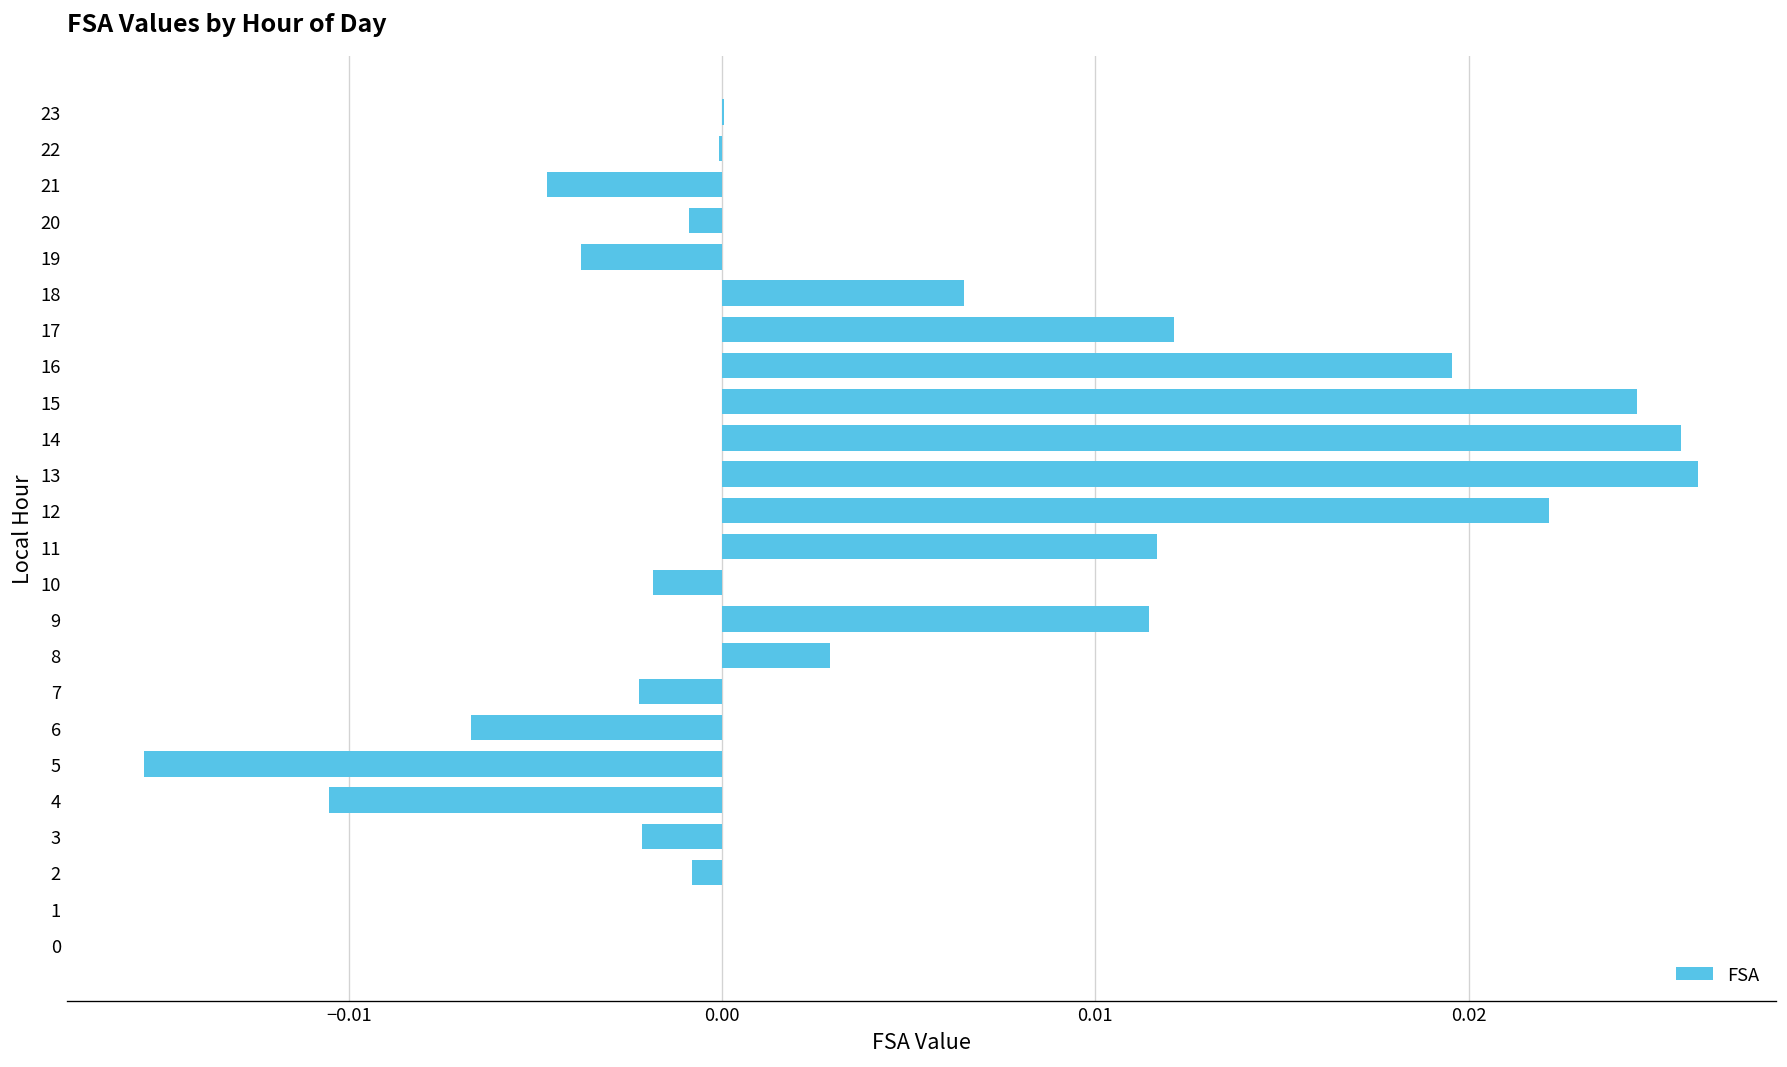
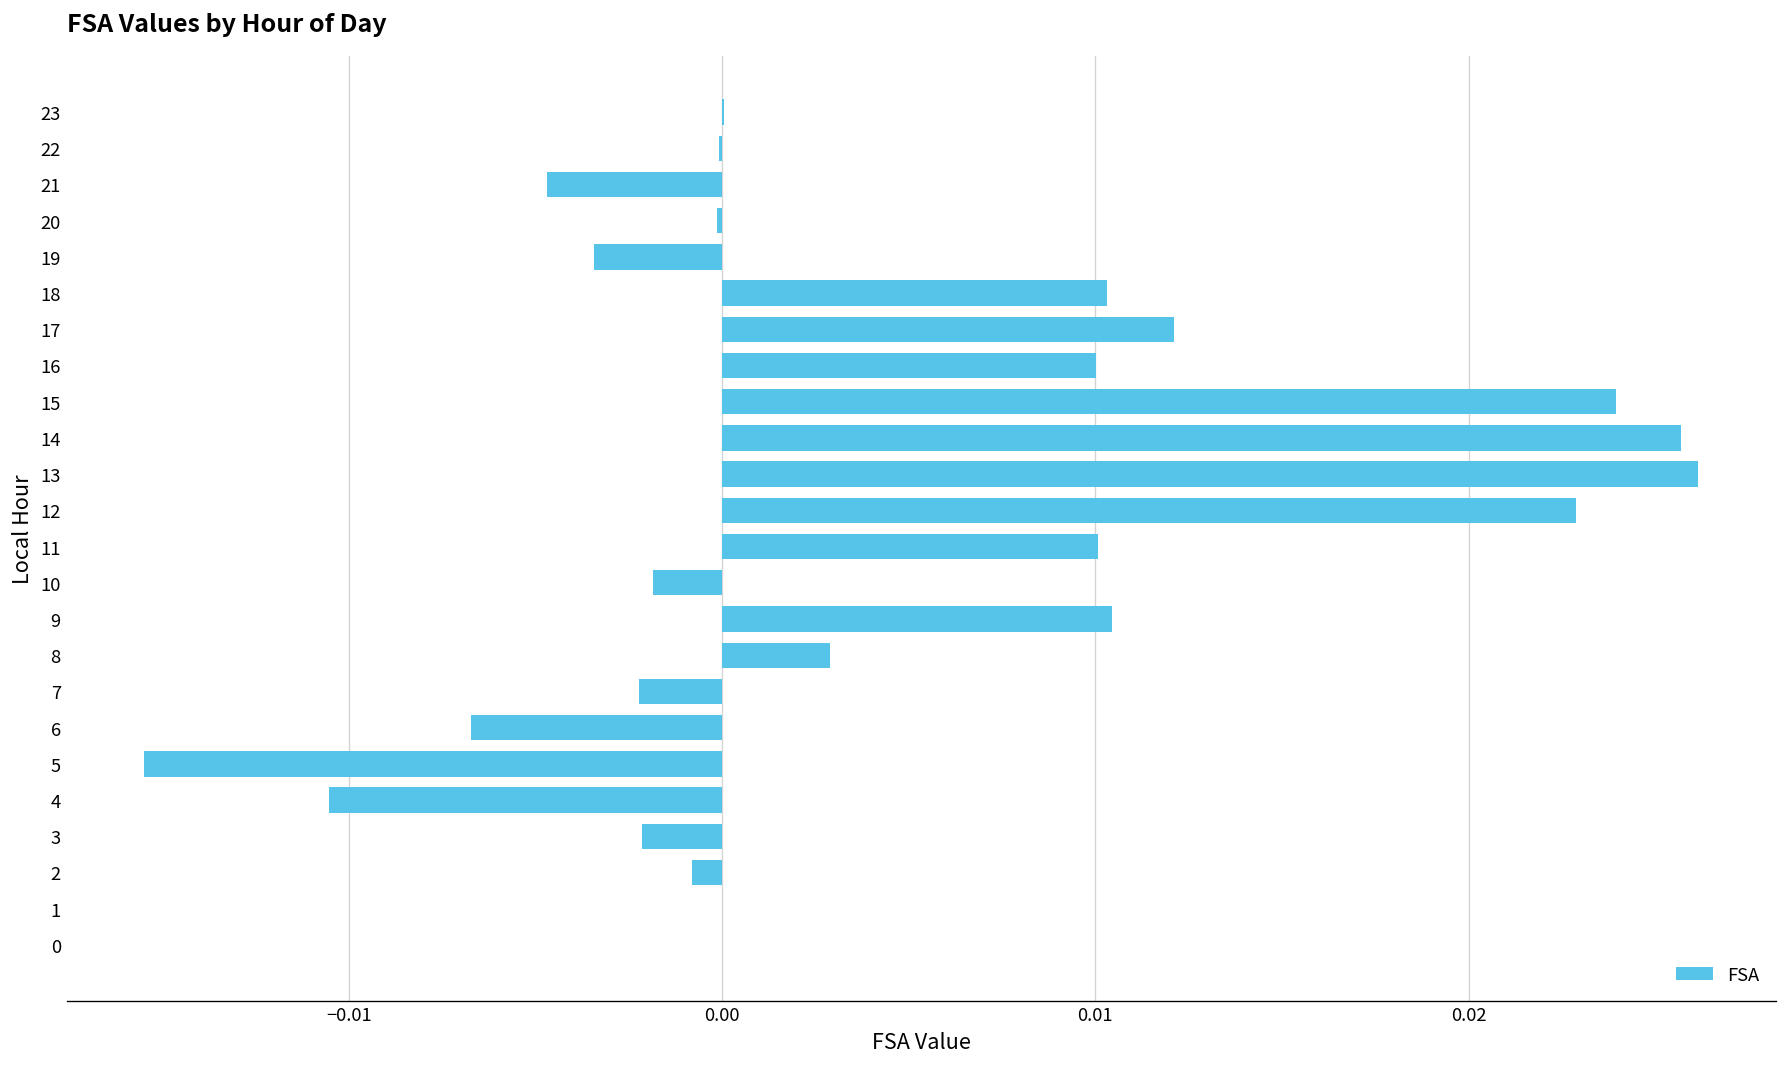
20: -0.0009 -> -0.0001
19: -0.0038 -> -0.0034
18: 0.0065 -> 0.0103
16: 0.0196 -> 0.0100
15: 0.0245 -> 0.0239
12: 0.0222 -> 0.0229
11: 0.0116 -> 0.0101
9: 0.0114 -> 0.0105
